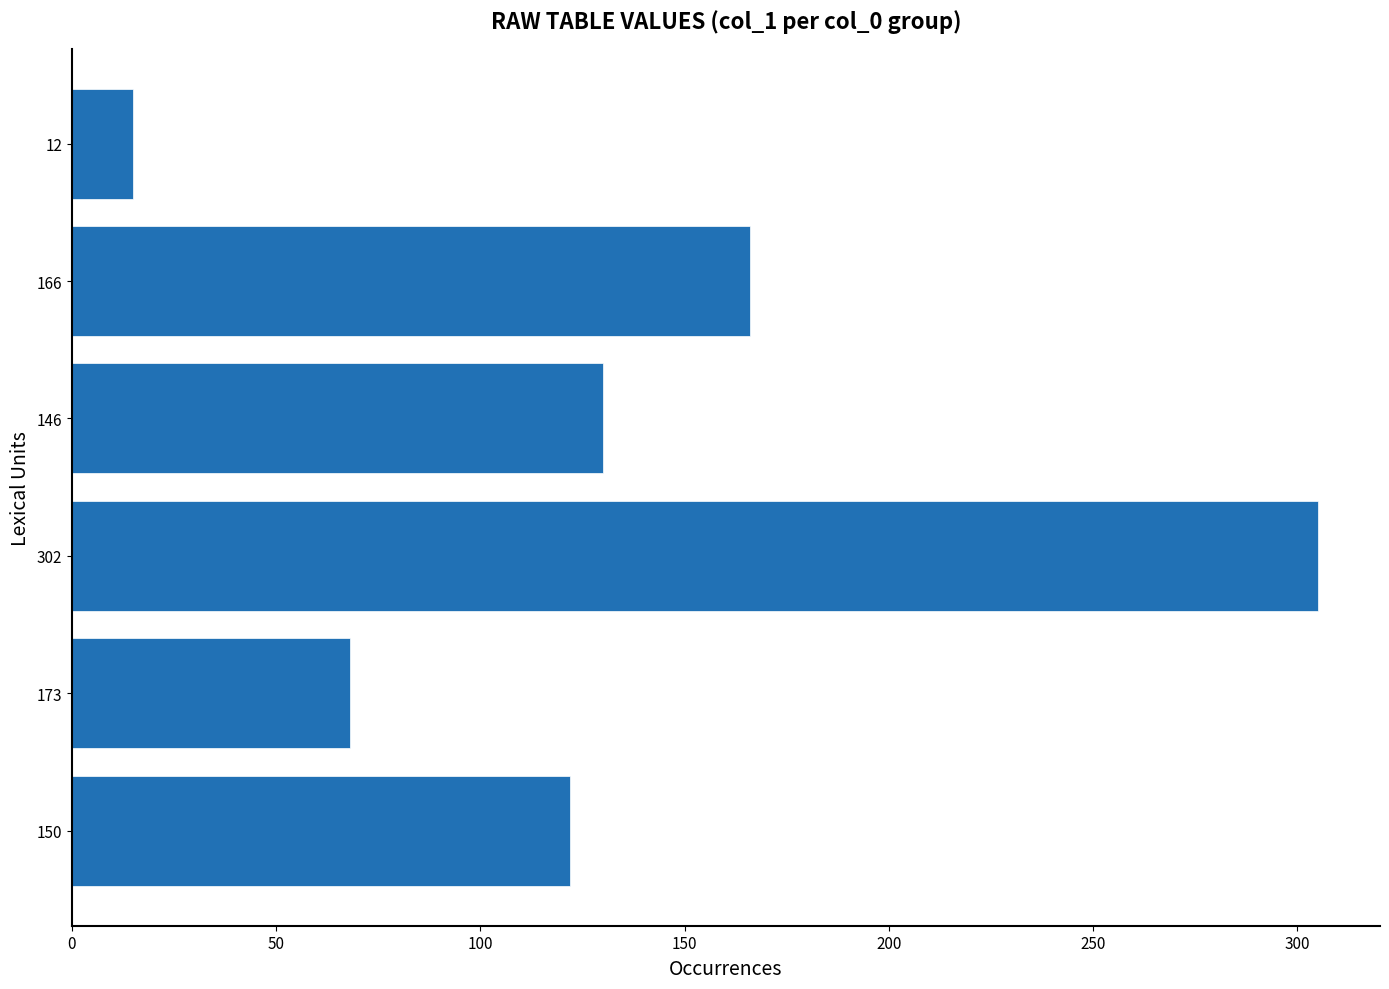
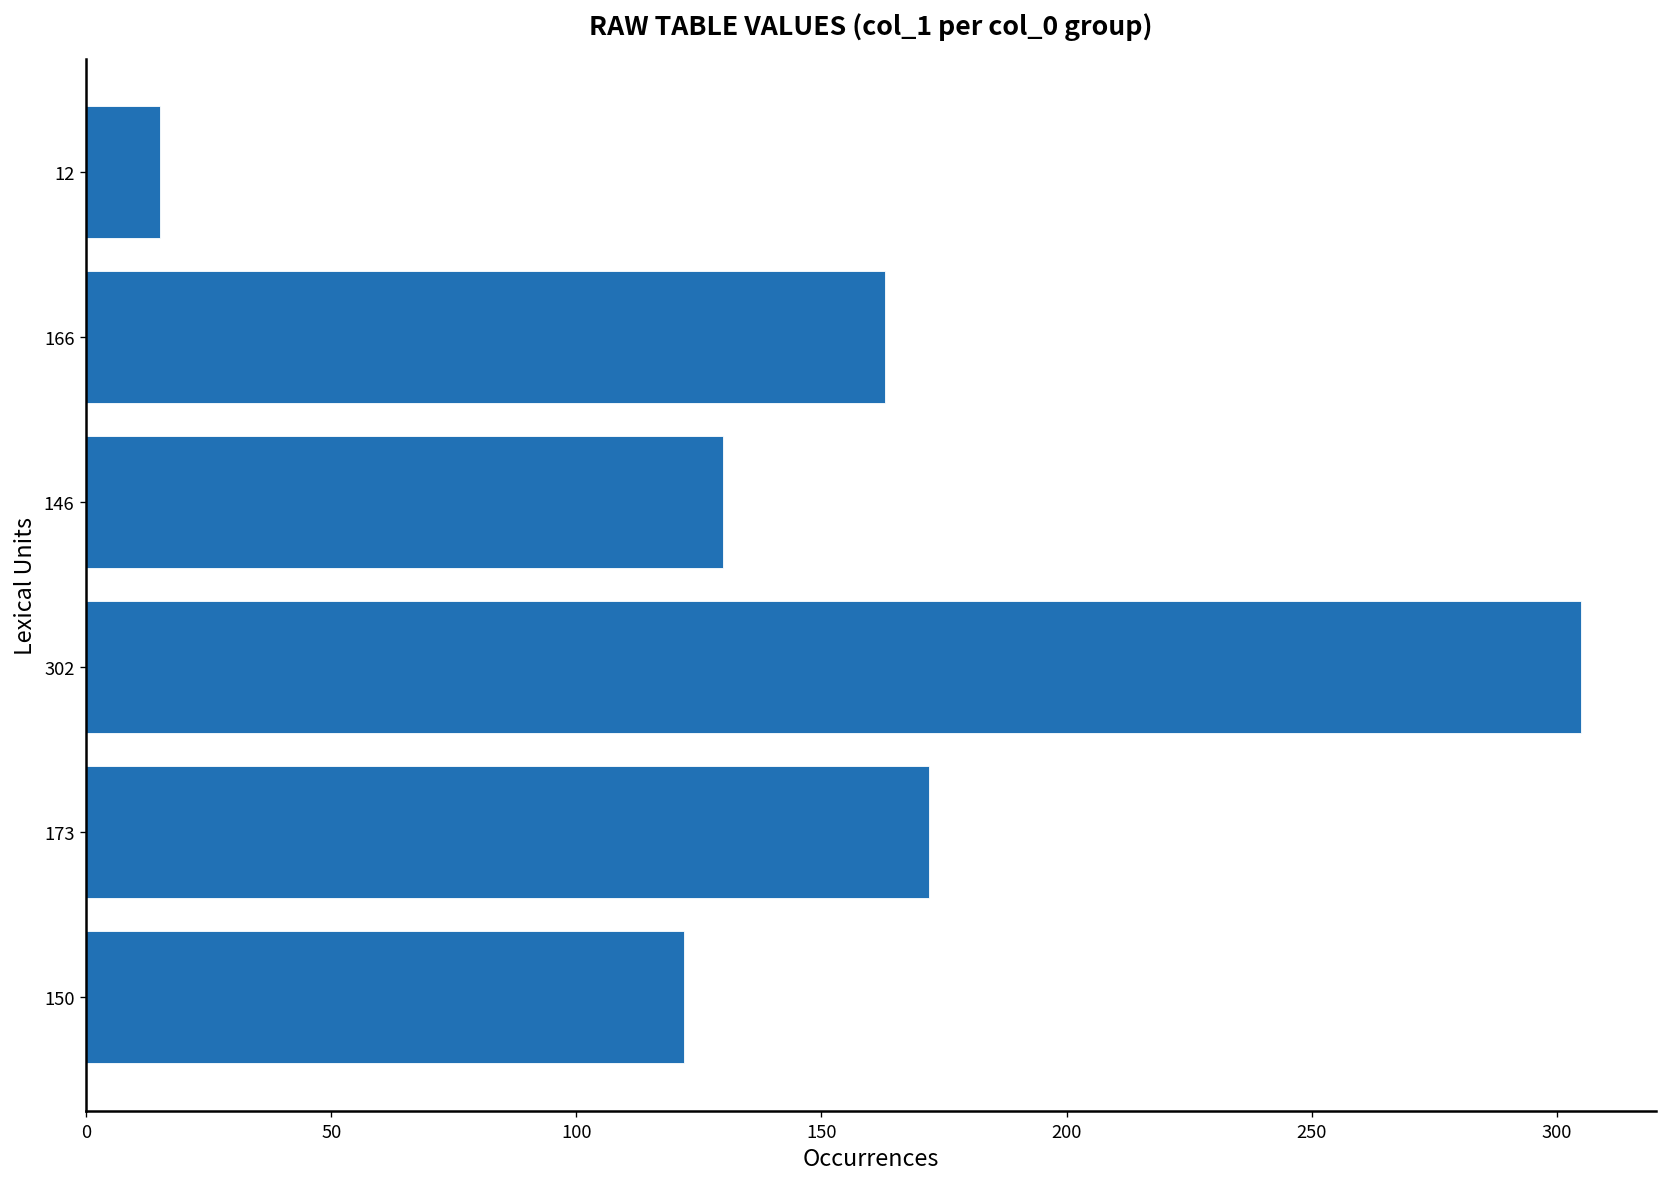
166: 166 -> 163
173: 68 -> 172
